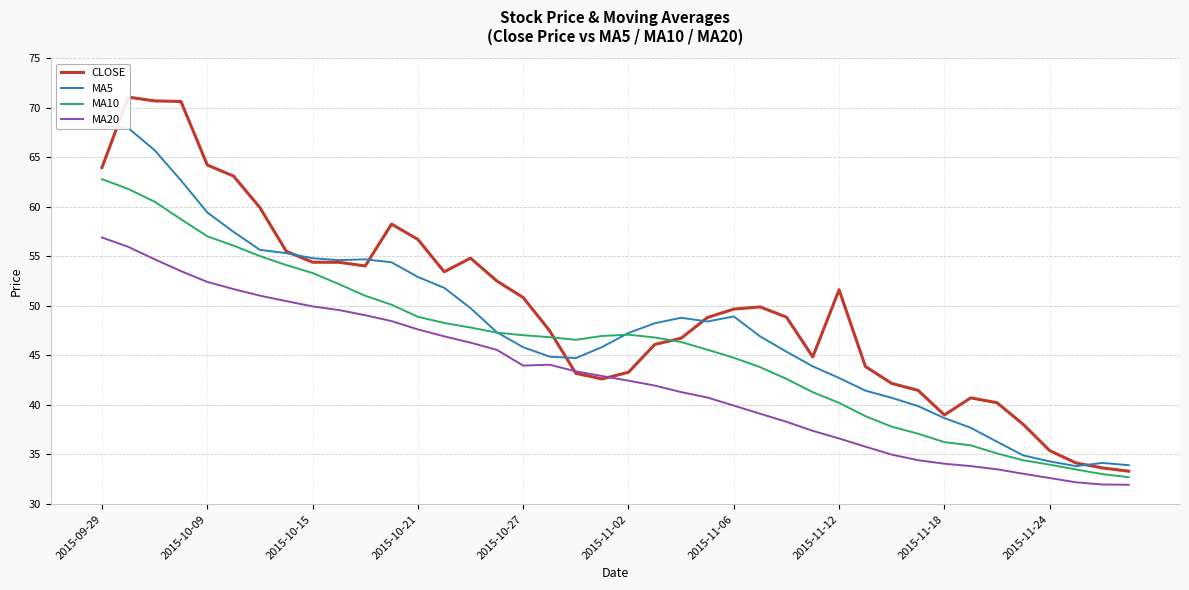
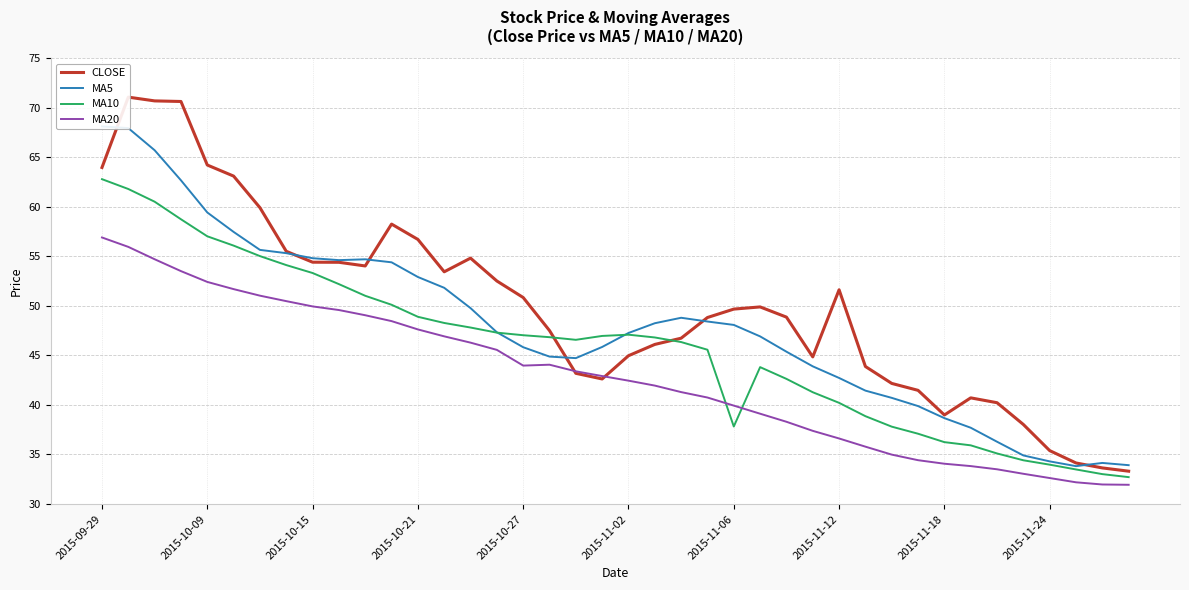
CLOSE, 2015-11-02: 43 -> 45
MA5, 2015-11-06: 49 -> 48
MA10, 2015-11-06: 45 -> 38
